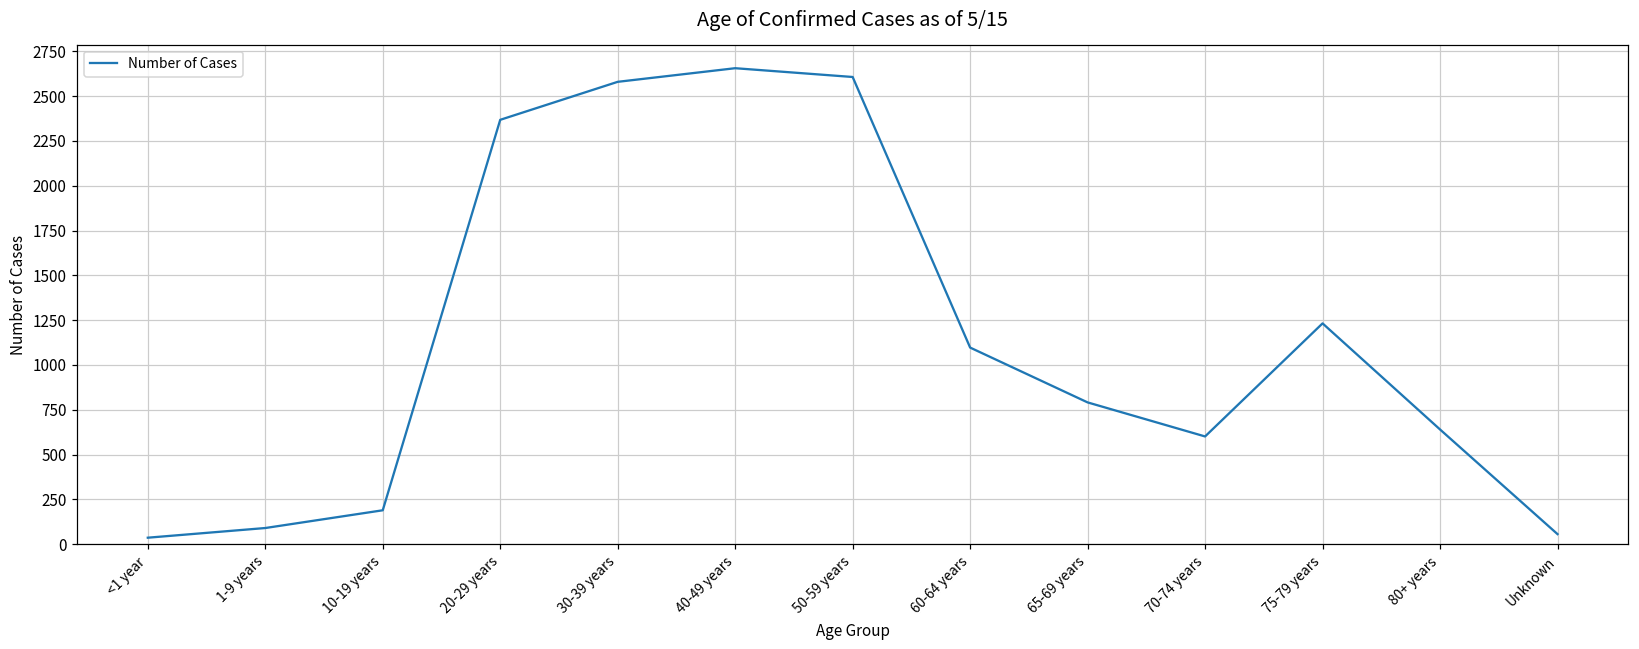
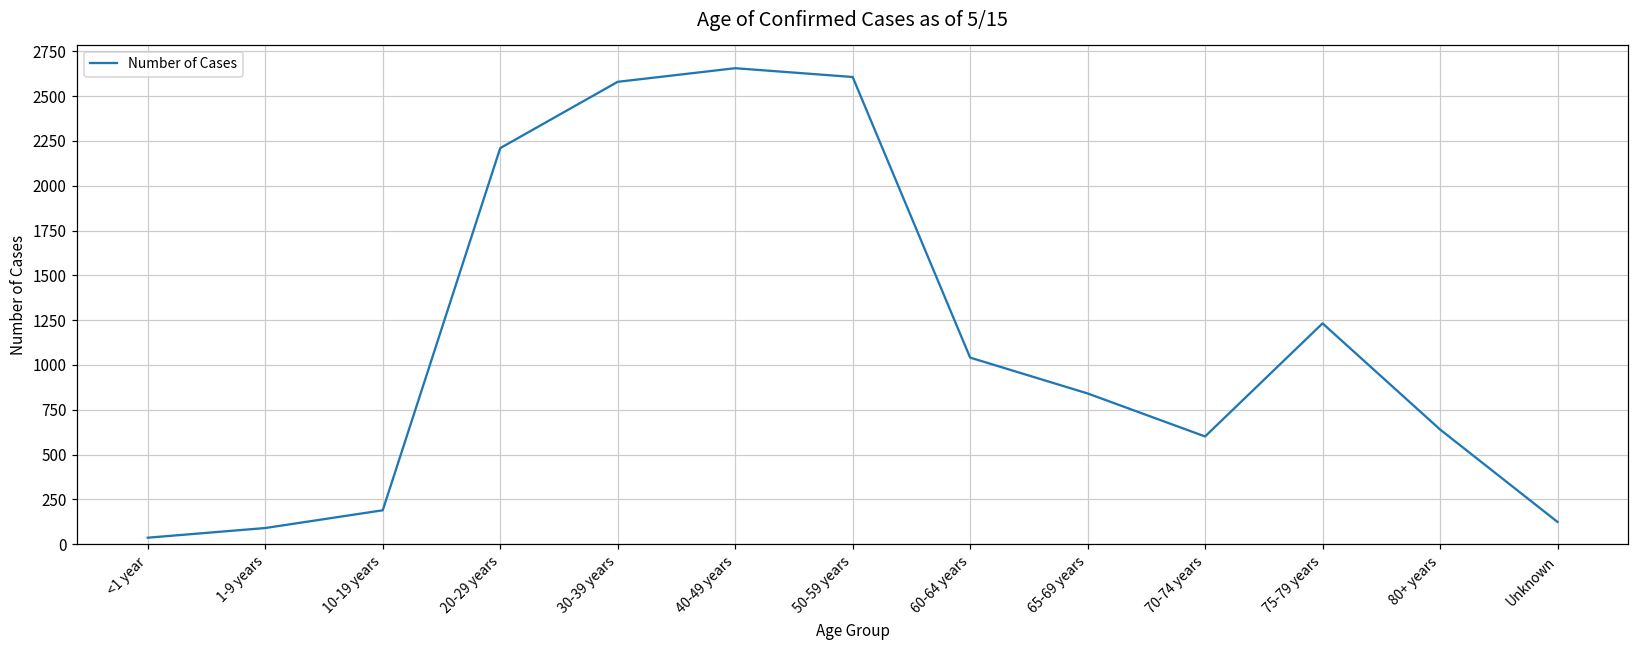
20-29 years: 2370 -> 2210
60-64 years: 1100 -> 1040
65-69 years: 790 -> 840
Unknown: 60 -> 120
